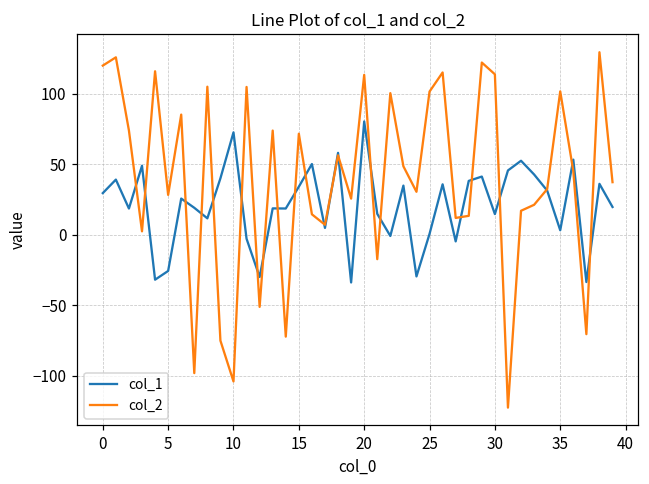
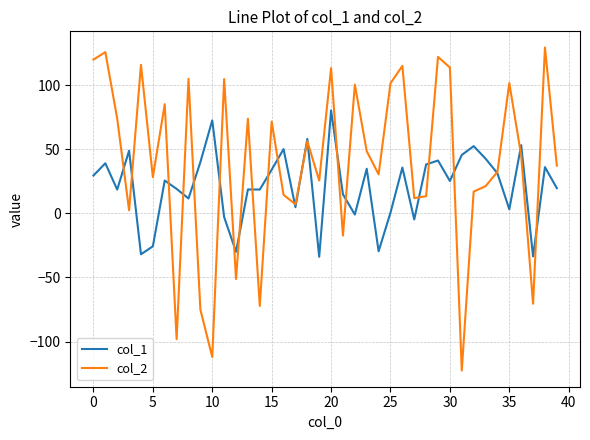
col_2, 10: -104 -> -112
col_1, 30: 15 -> 25
